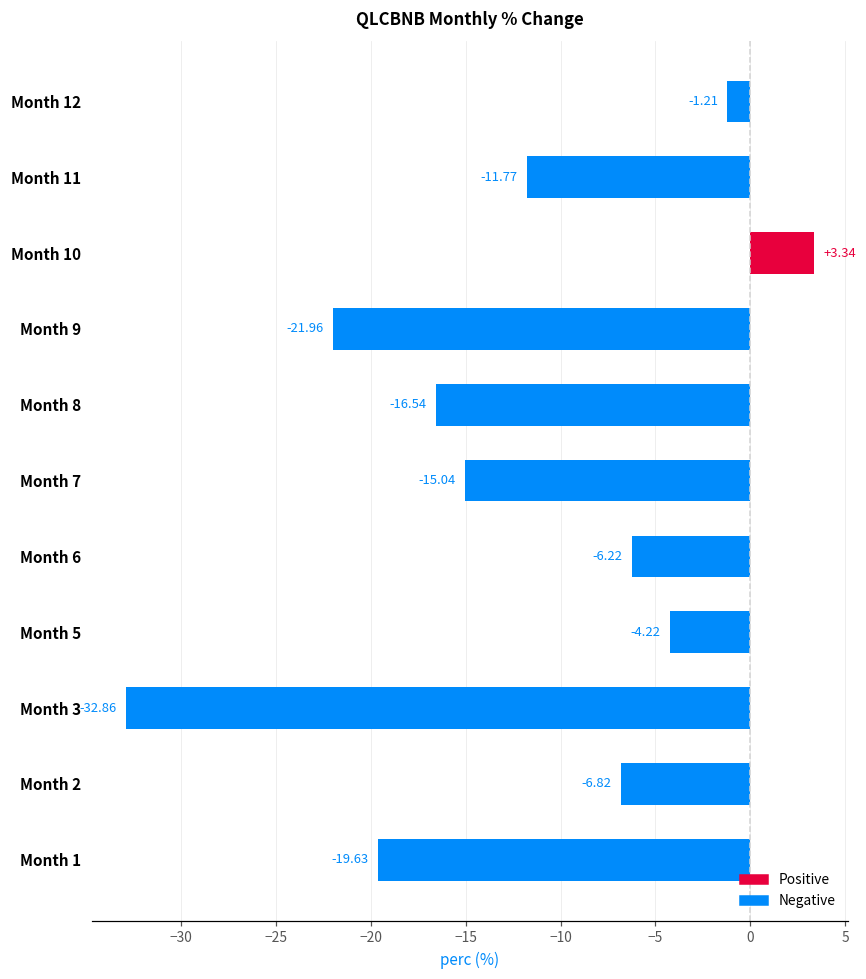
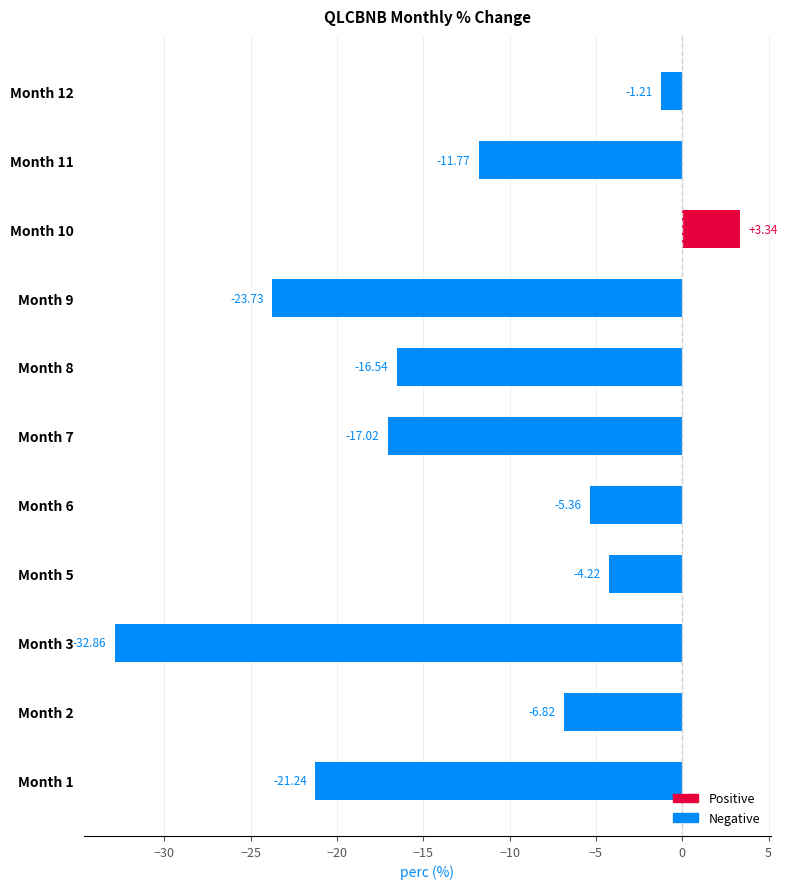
Month 9: -21.96 -> -23.73
Month 7: -15.04 -> -17.02
Month 6: -6.22 -> -5.36
Month 1: -19.63 -> -21.24
